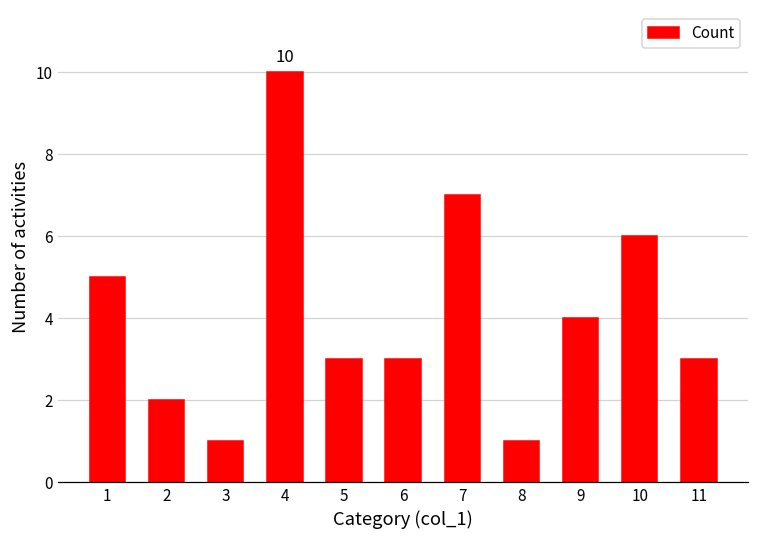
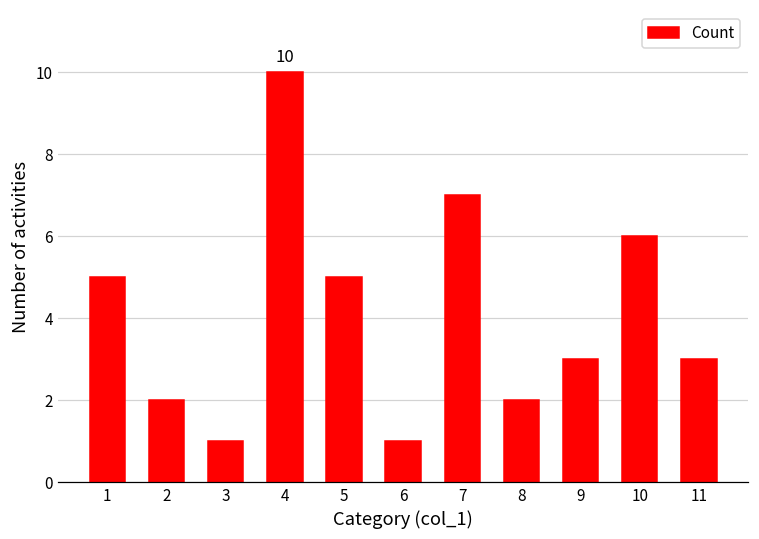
5: 3 -> 5
6: 3 -> 1
8: 1 -> 2
9: 4 -> 3
